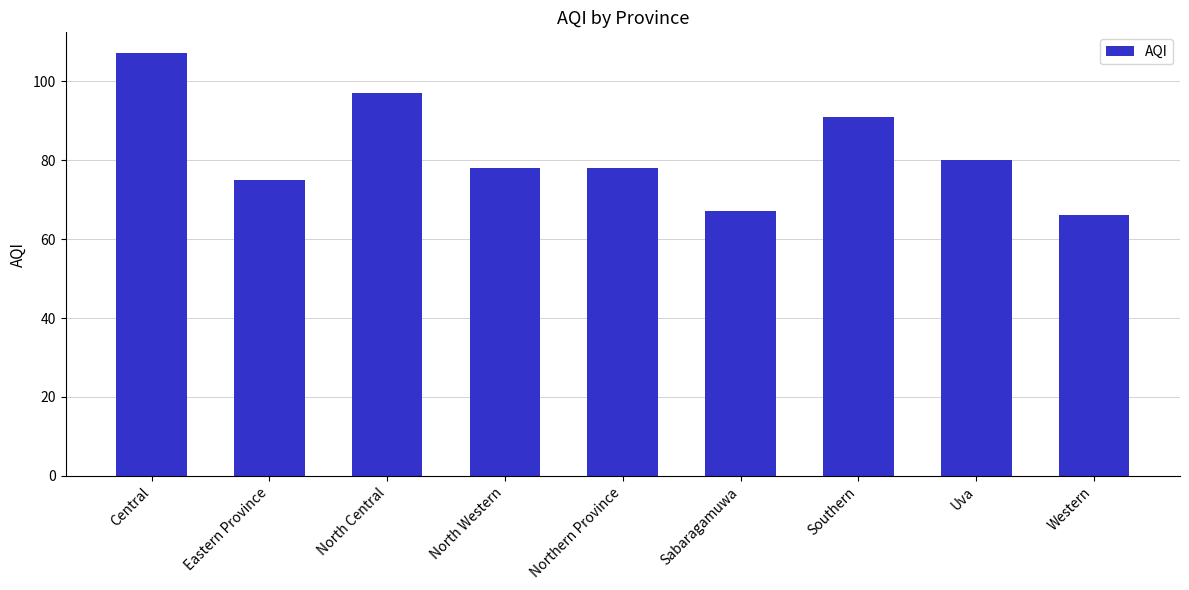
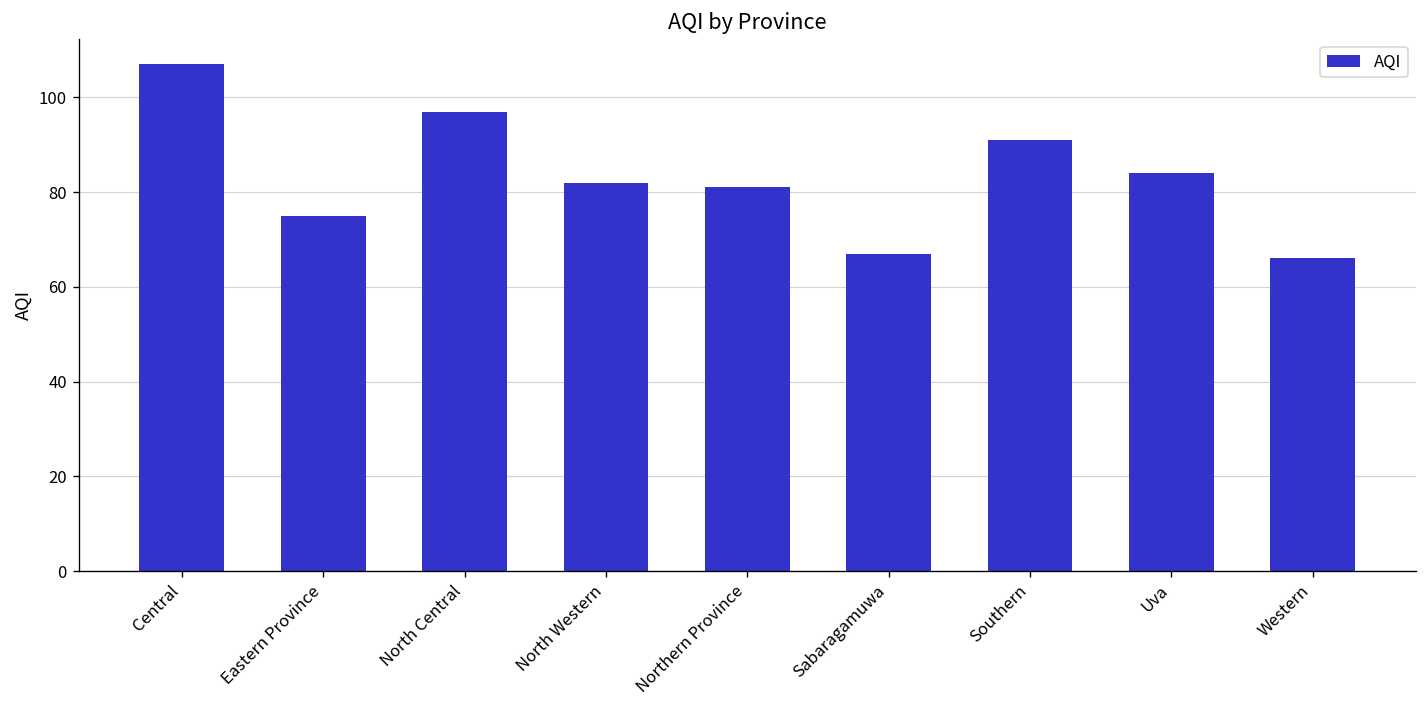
North Western: 78 -> 82
Northern Province: 78 -> 81
Uva: 80 -> 84
